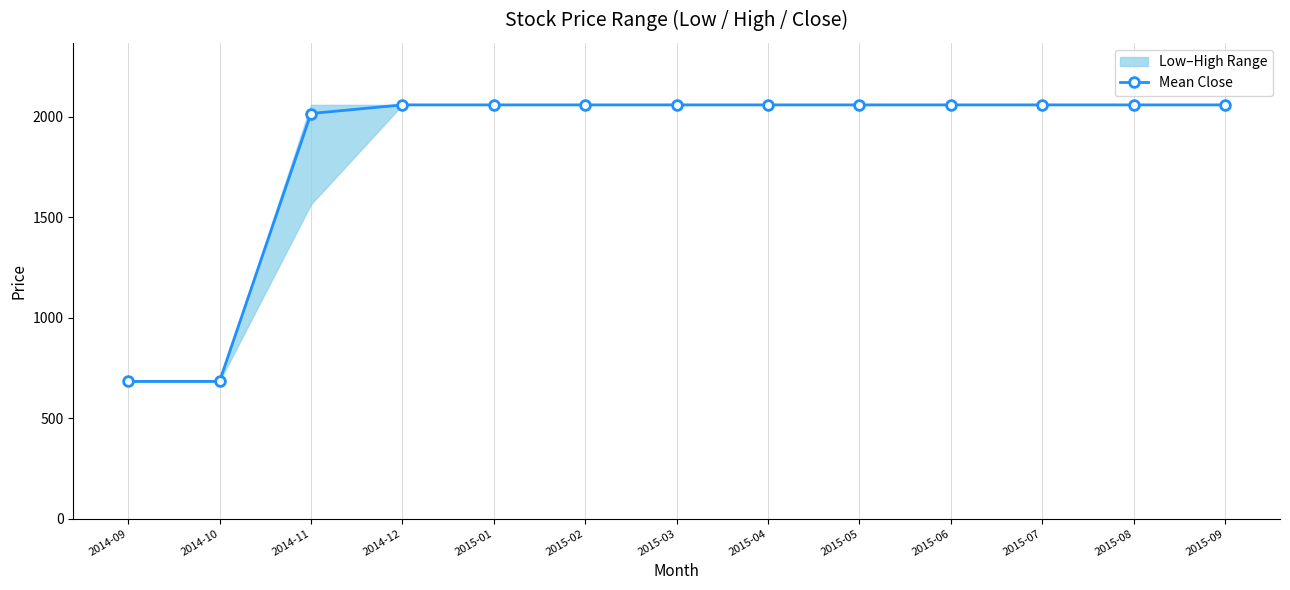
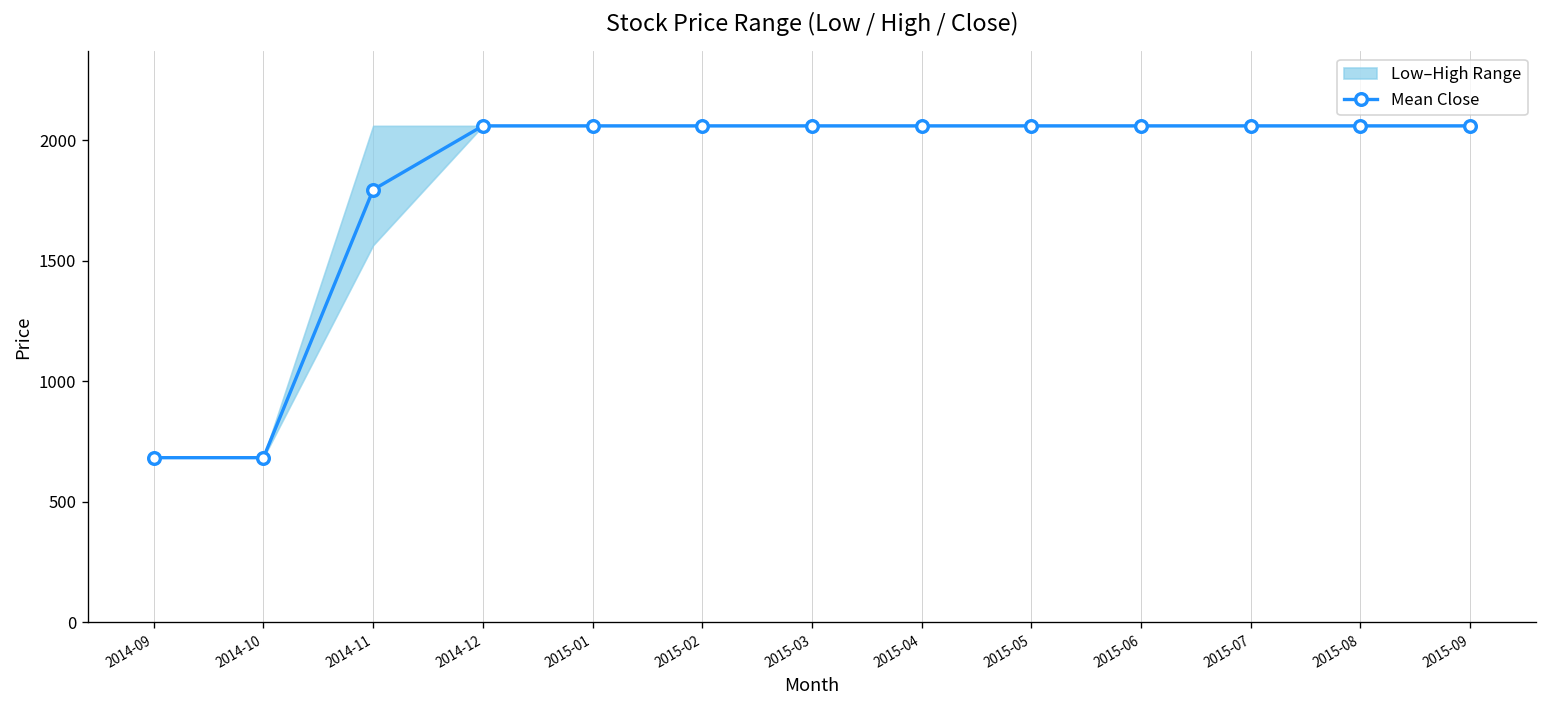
Mean Close, 2014-11: 2020 -> 1800
